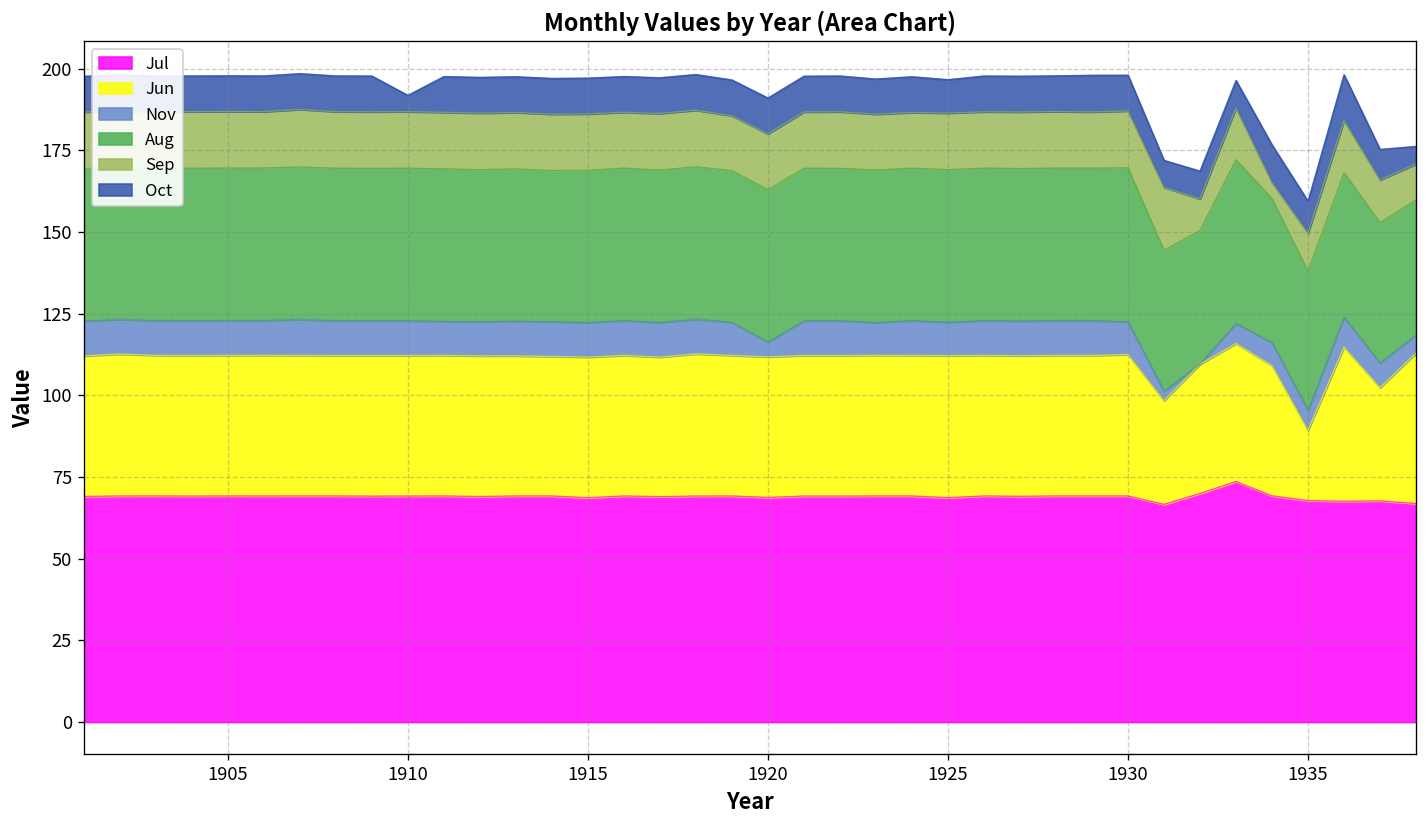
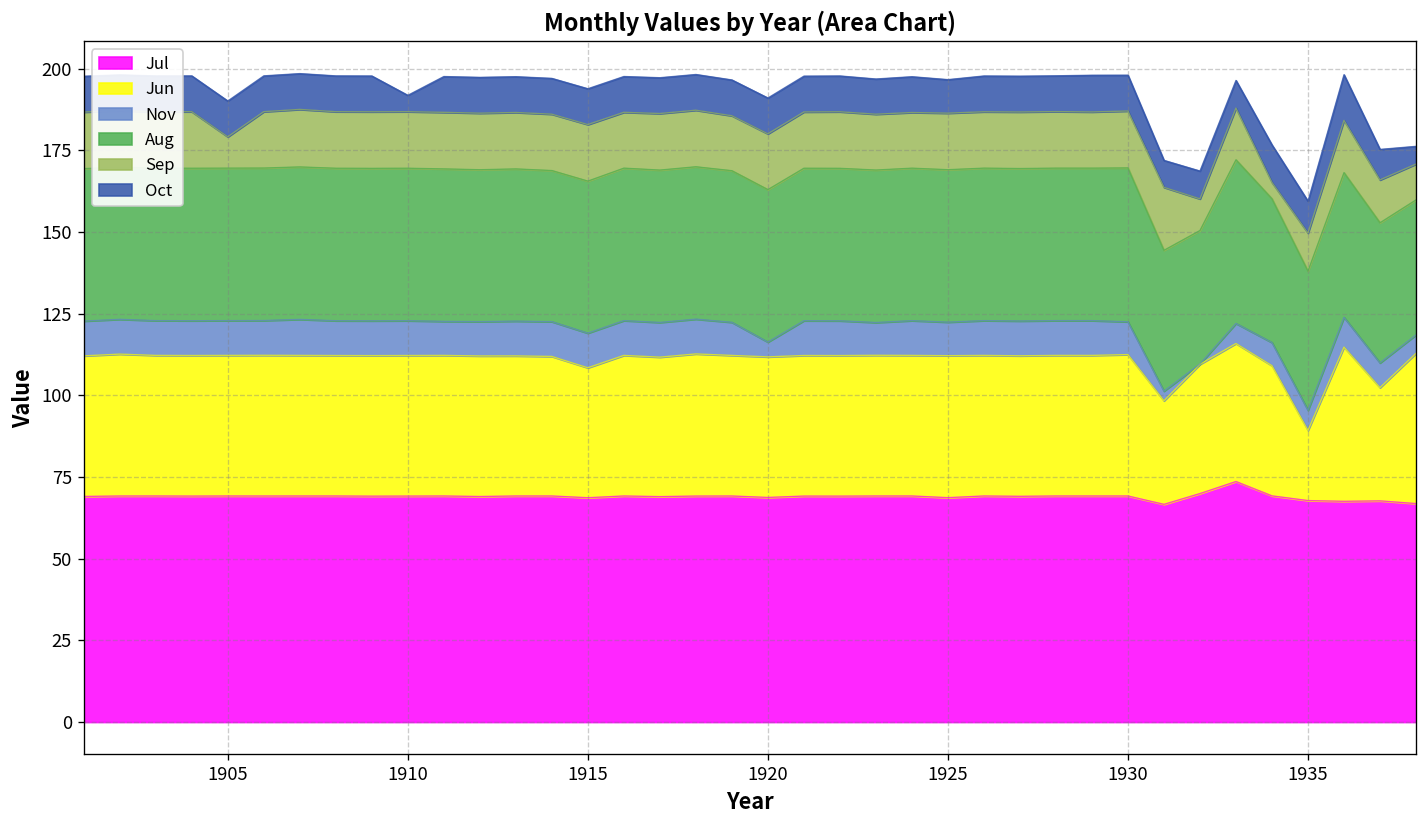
Sep, 1905: 17 -> 10
Jun, 1915: 43 -> 40
